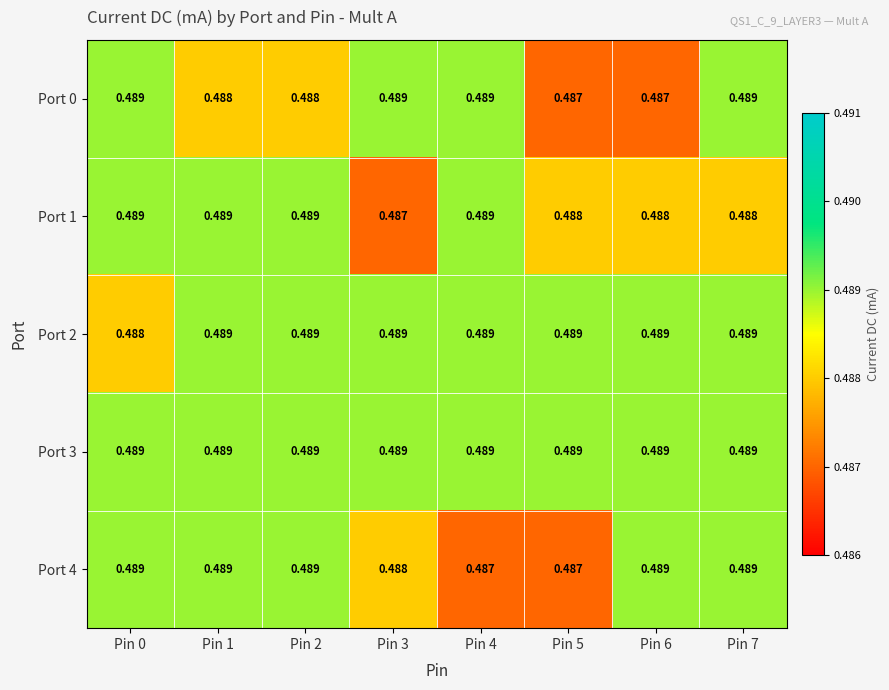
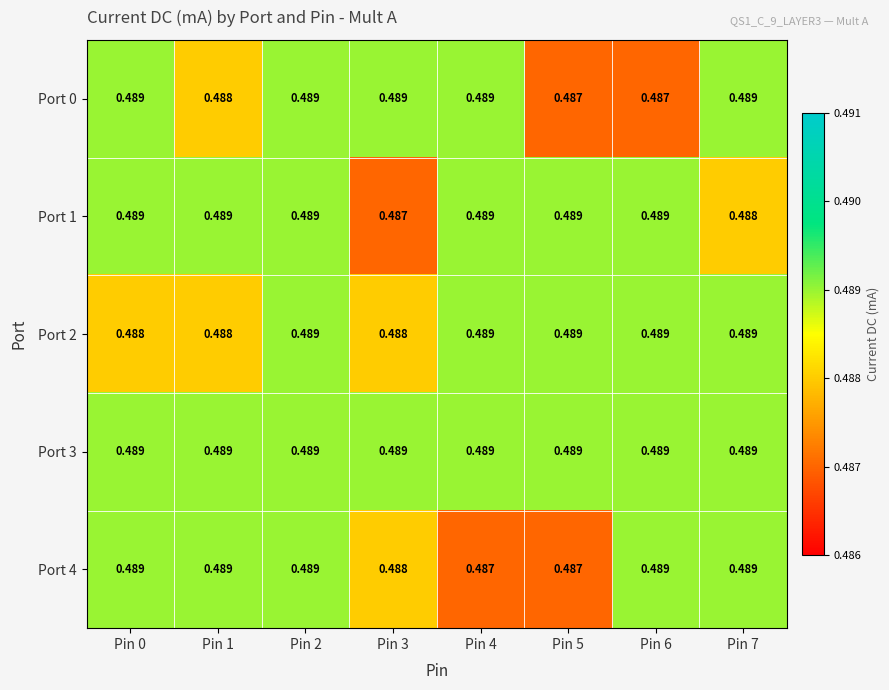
Port 0, Pin 2: 0.488 -> 0.489
Port 1, Pin 5: 0.488 -> 0.489
Port 1, Pin 6: 0.488 -> 0.489
Port 2, Pin 1: 0.489 -> 0.488
Port 2, Pin 3: 0.489 -> 0.488
